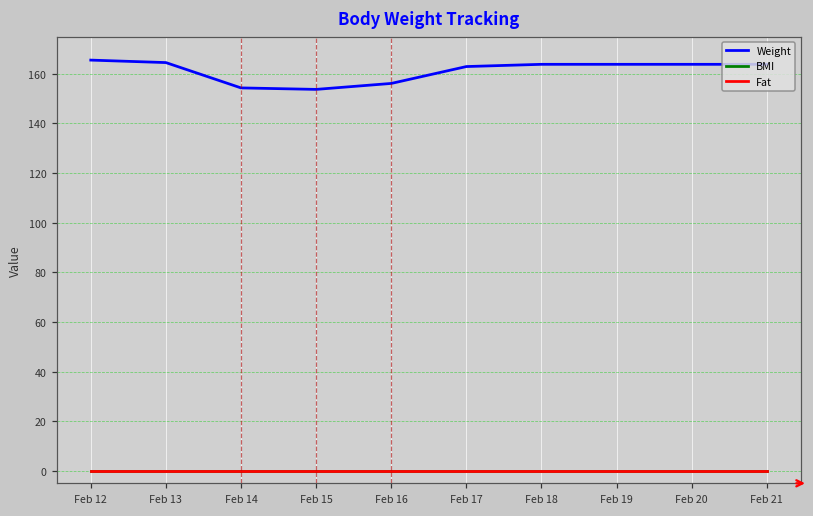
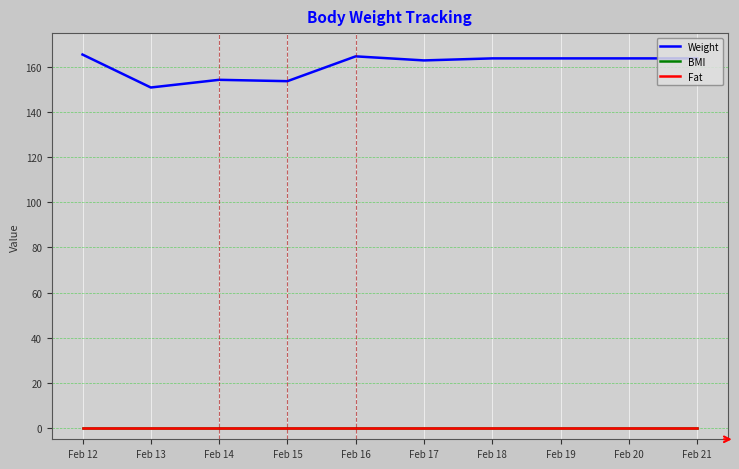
Weight, Feb 13: 165 -> 151
Weight, Feb 16: 156 -> 165
